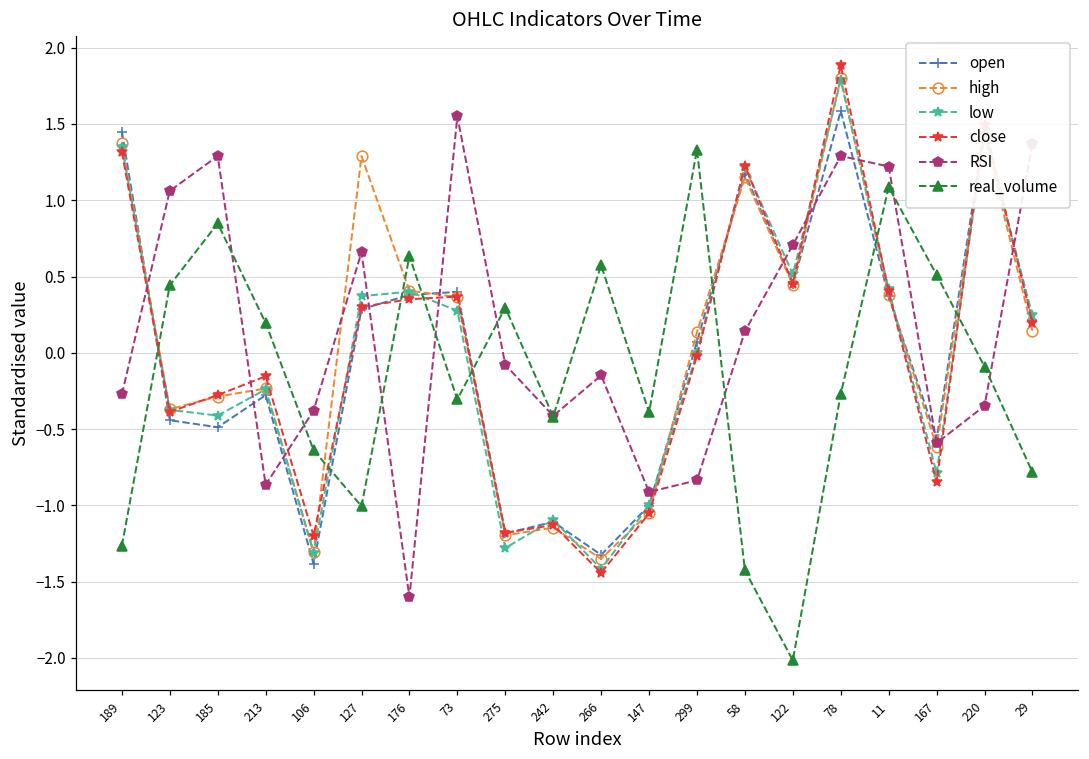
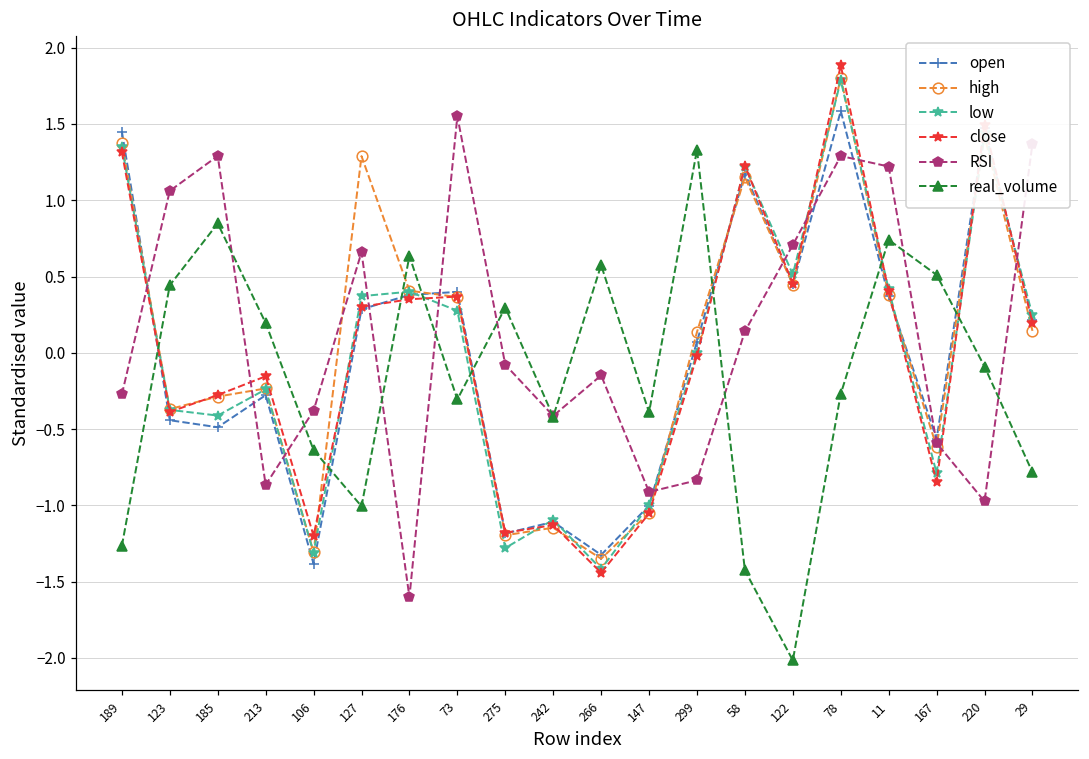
real_volume, 11: 1.09 -> 0.74
RSI, 220: -0.35 -> -0.97
